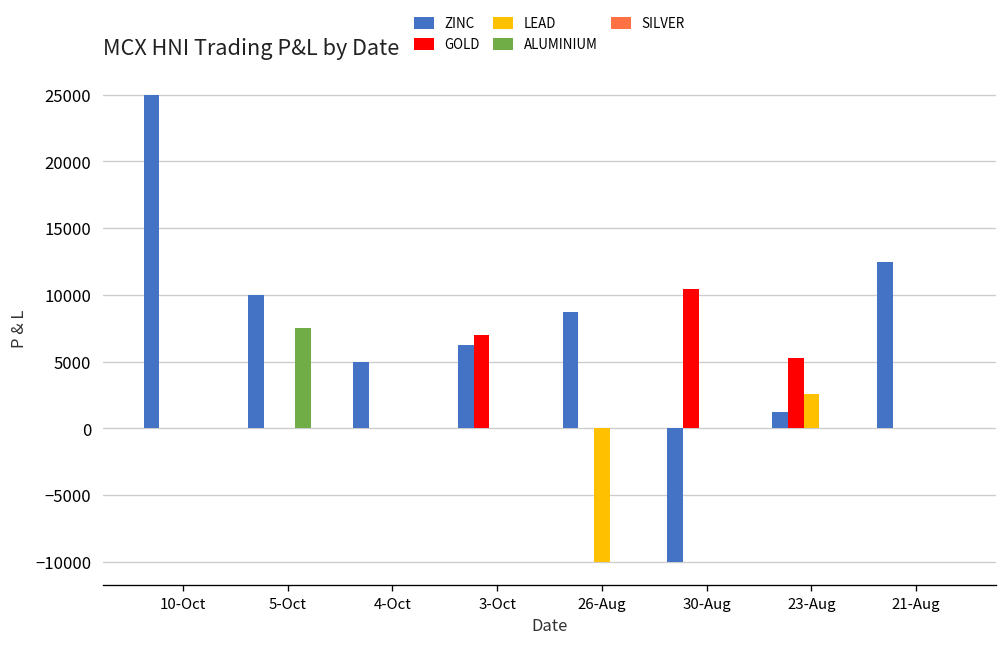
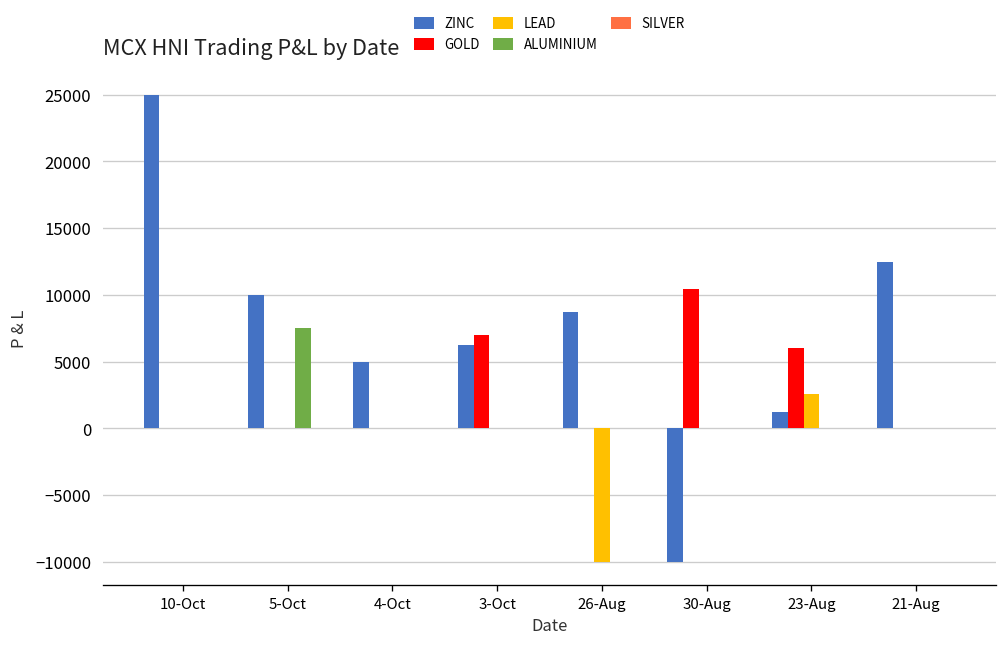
GOLD, 23-Aug: 5300 -> 6000
